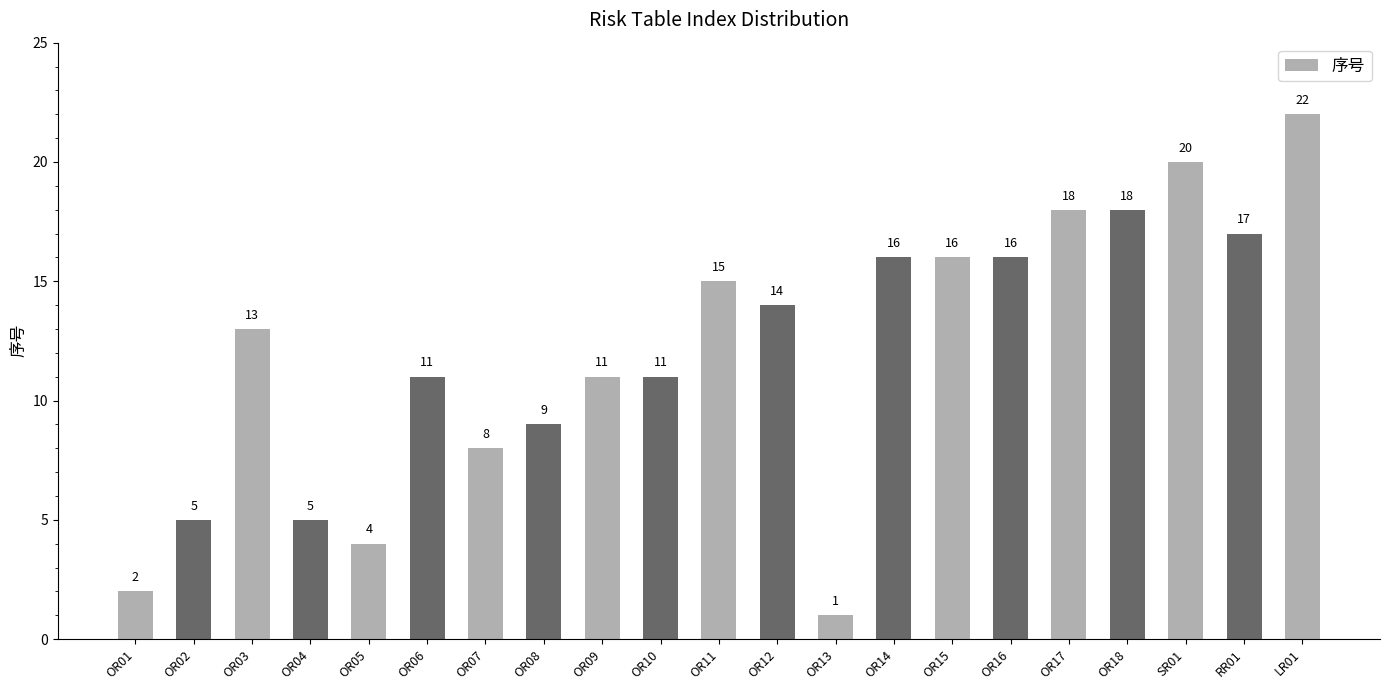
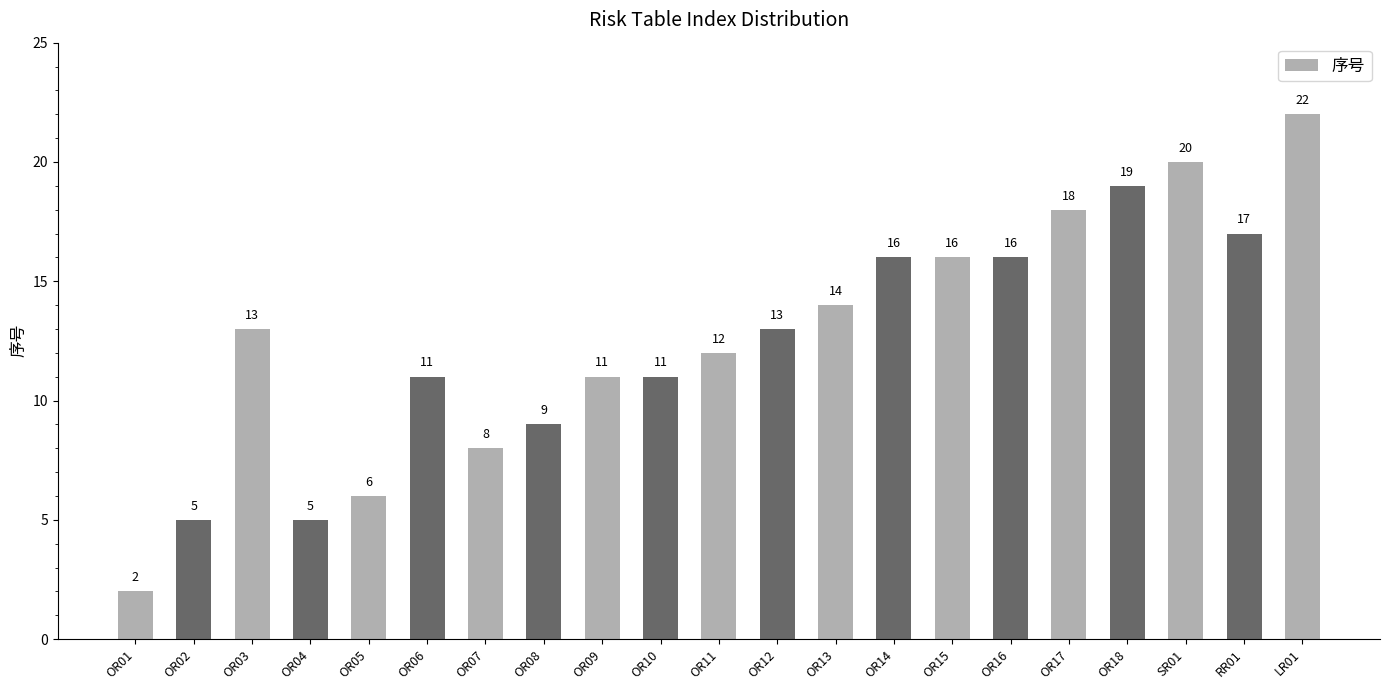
OR05: 4 -> 6
OR11: 15 -> 12
OR12: 14 -> 13
OR13: 1 -> 14
OR18: 18 -> 19
